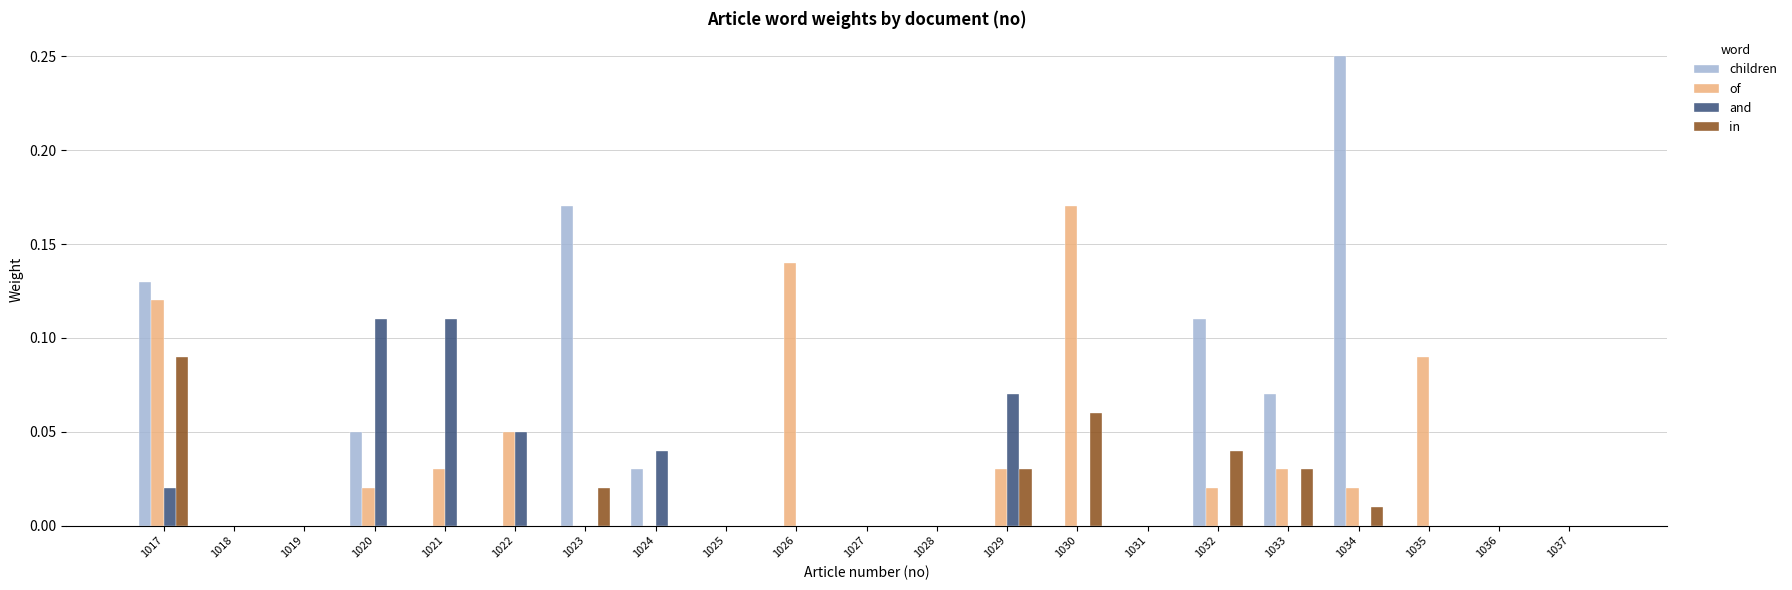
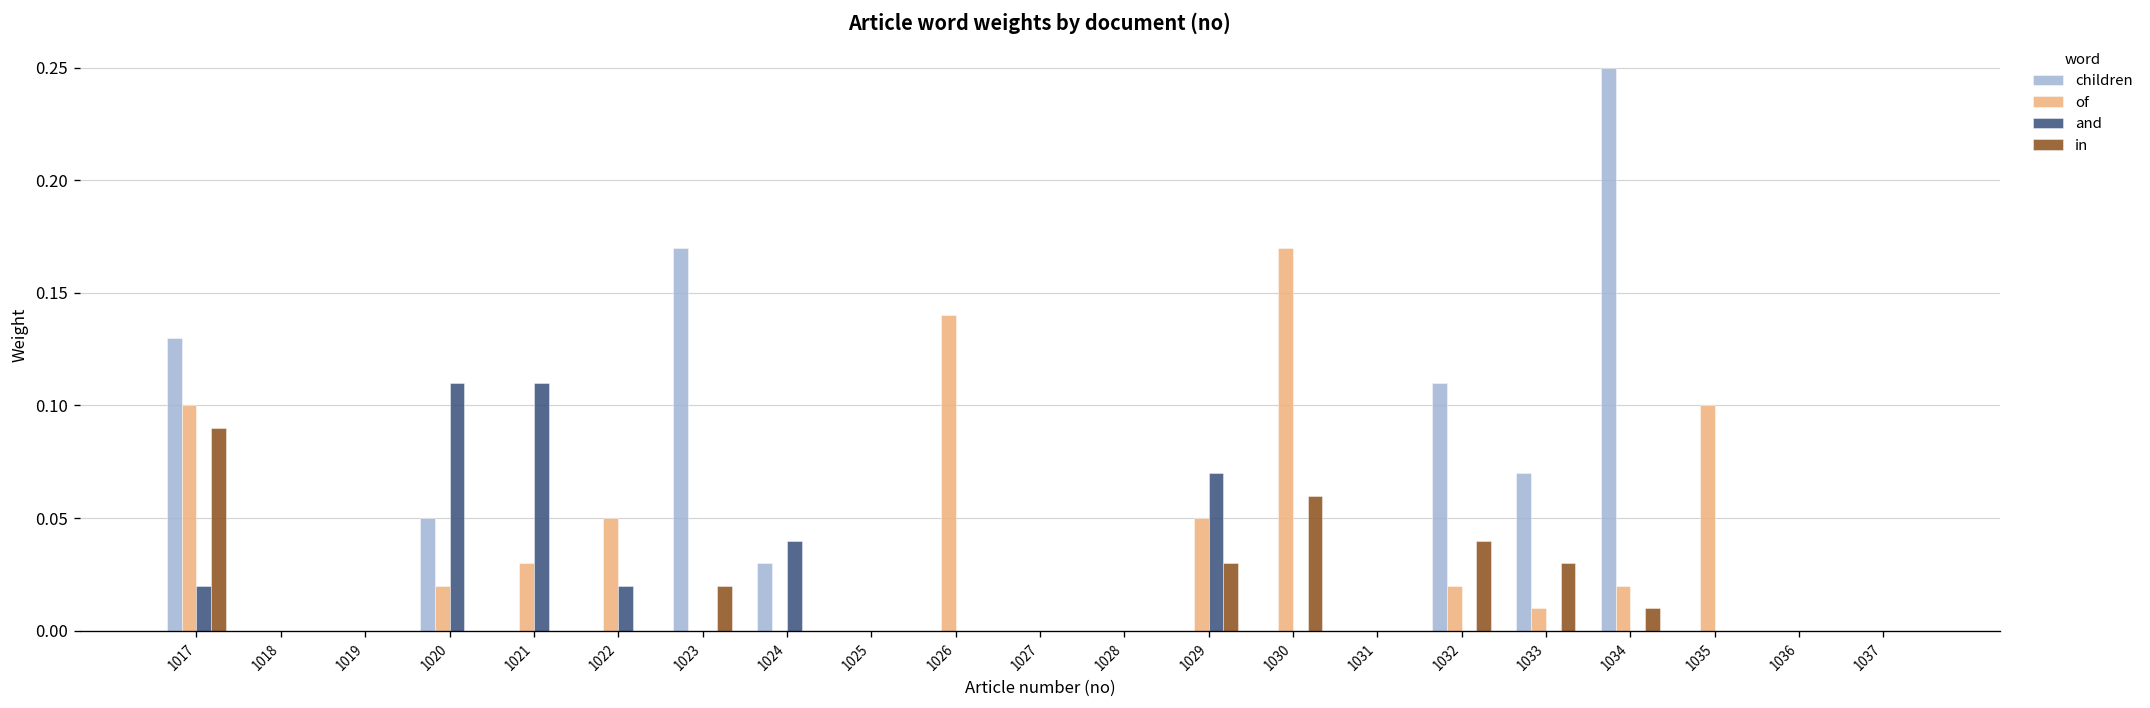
of, 1017: 0.12 -> 0.10
and, 1022: 0.05 -> 0.02
of, 1029: 0.03 -> 0.05
of, 1033: 0.03 -> 0.01
of, 1035: 0.09 -> 0.10
